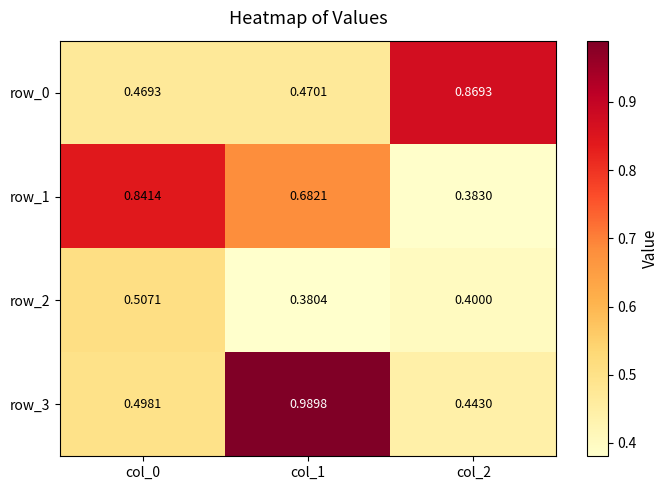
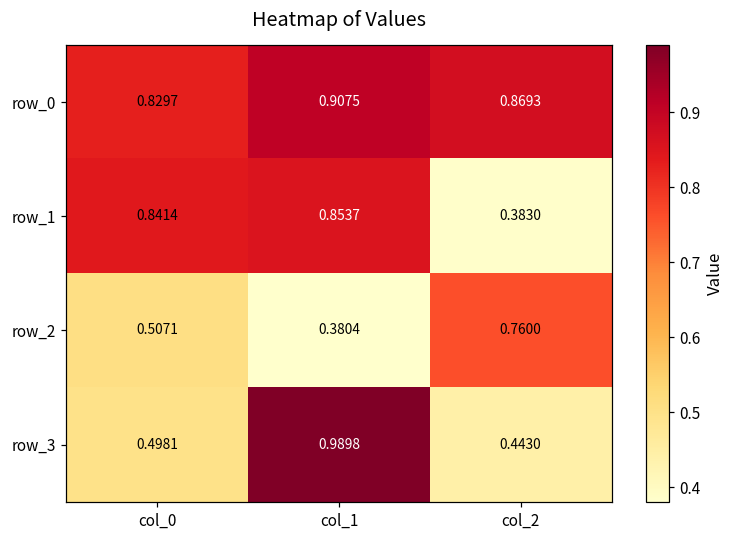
row_0, col_0: 0.4693 -> 0.8297
row_0, col_1: 0.4701 -> 0.9075
row_1, col_1: 0.6821 -> 0.8537
row_2, col_2: 0.4000 -> 0.7600
